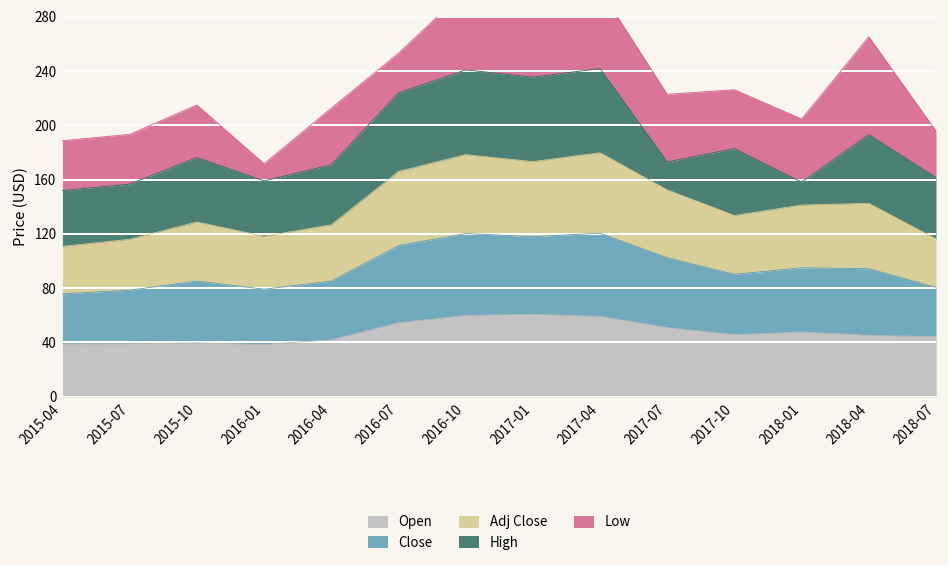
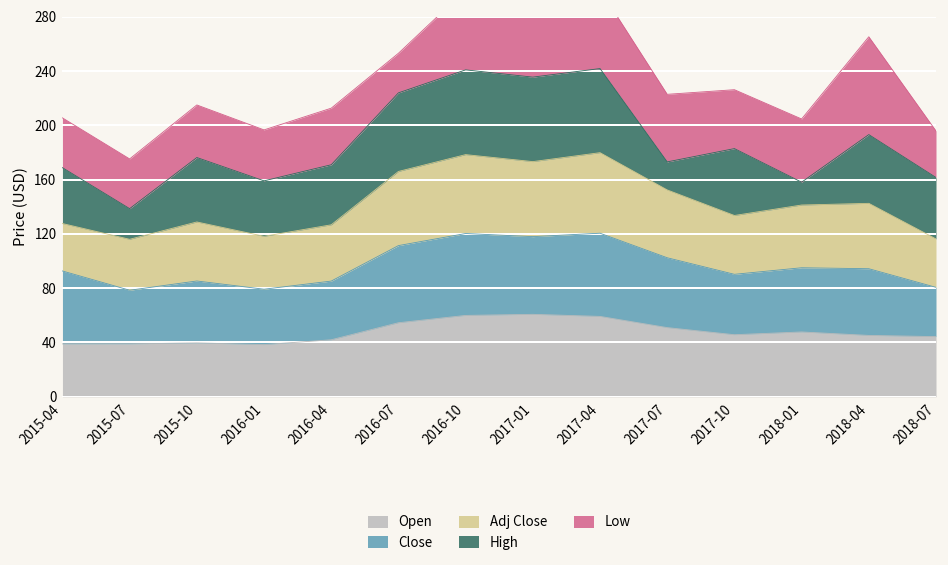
Close, 2015-04: 37 -> 54
High, 2015-07: 41 -> 23
Low, 2016-01: 13 -> 38
